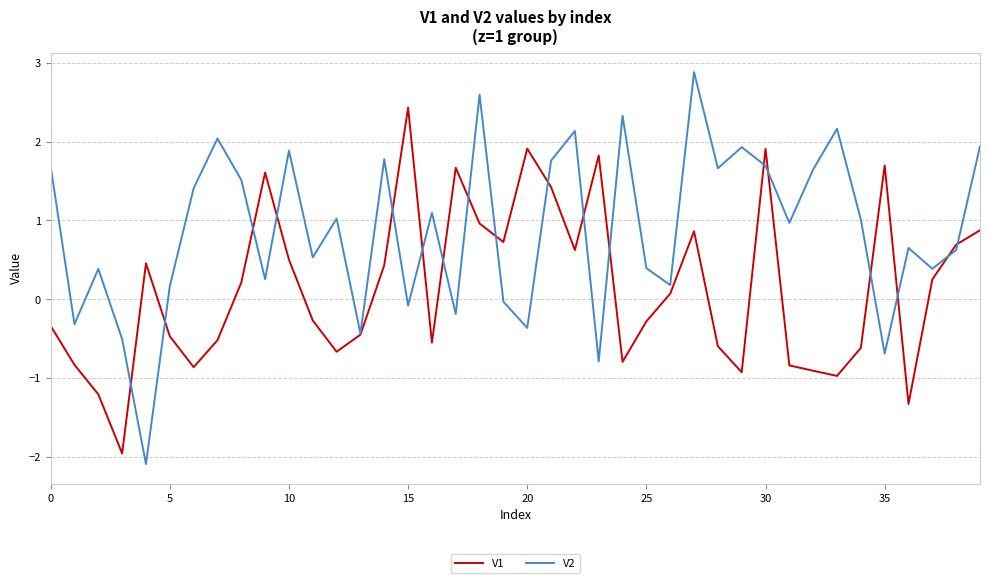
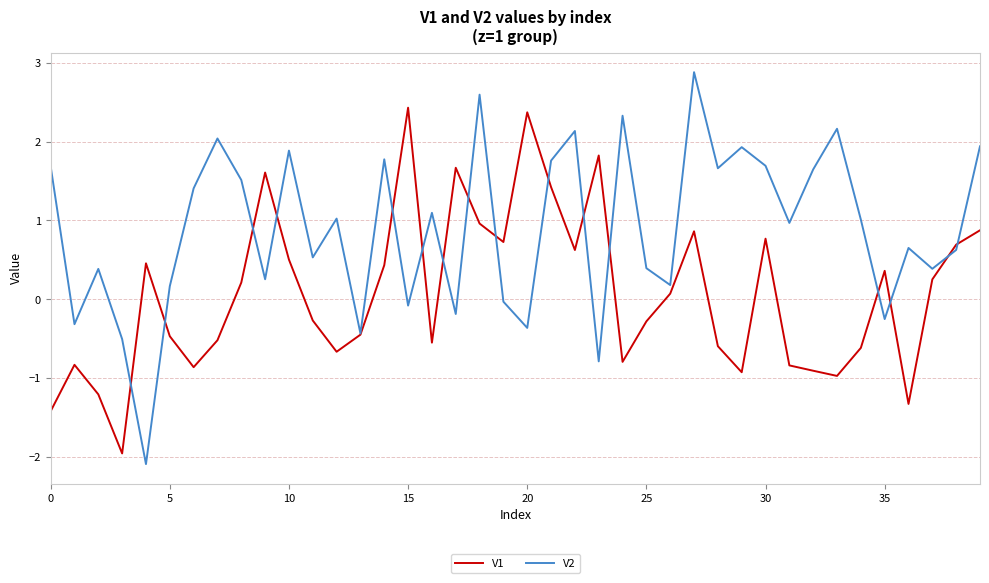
V1, 0: -0.3 -> -1.4
V1, 20: 1.9 -> 2.4
V1, 30: 1.9 -> 0.8
V1, 35: 1.7 -> 0.4
V2, 35: -0.7 -> -0.3
